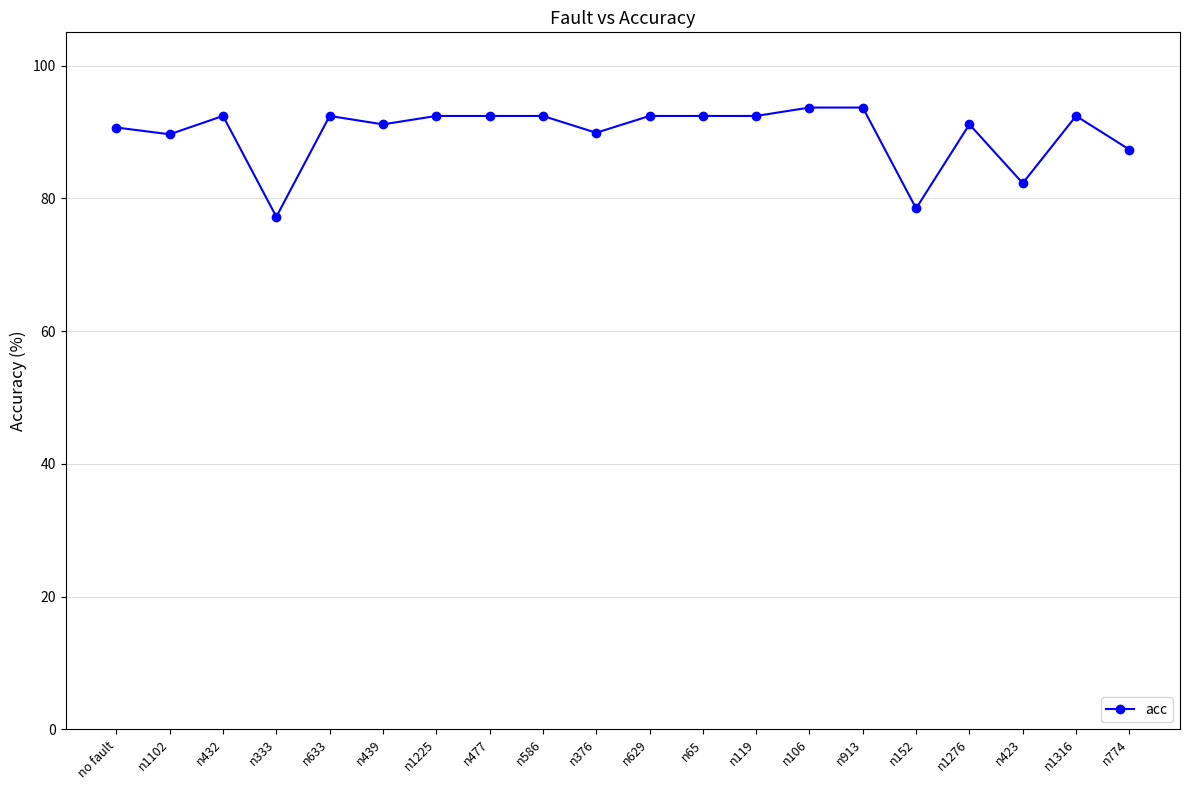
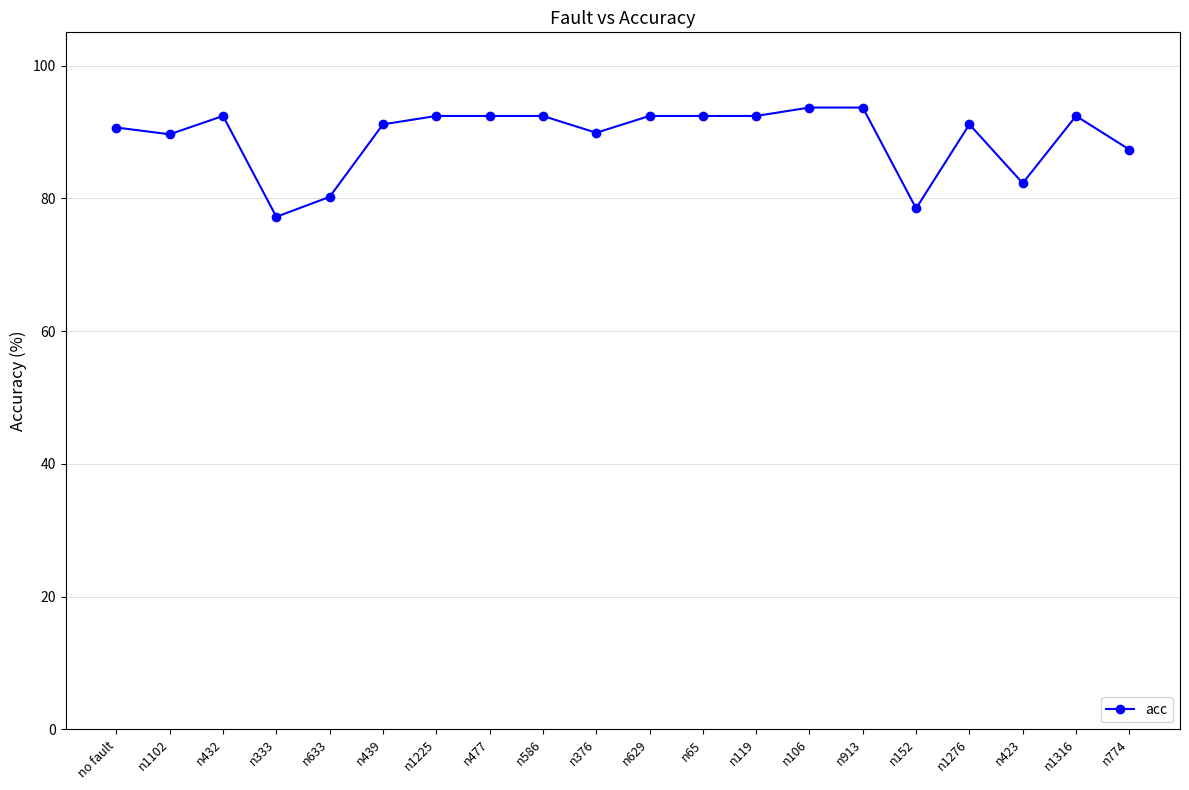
n633: 92 -> 80
